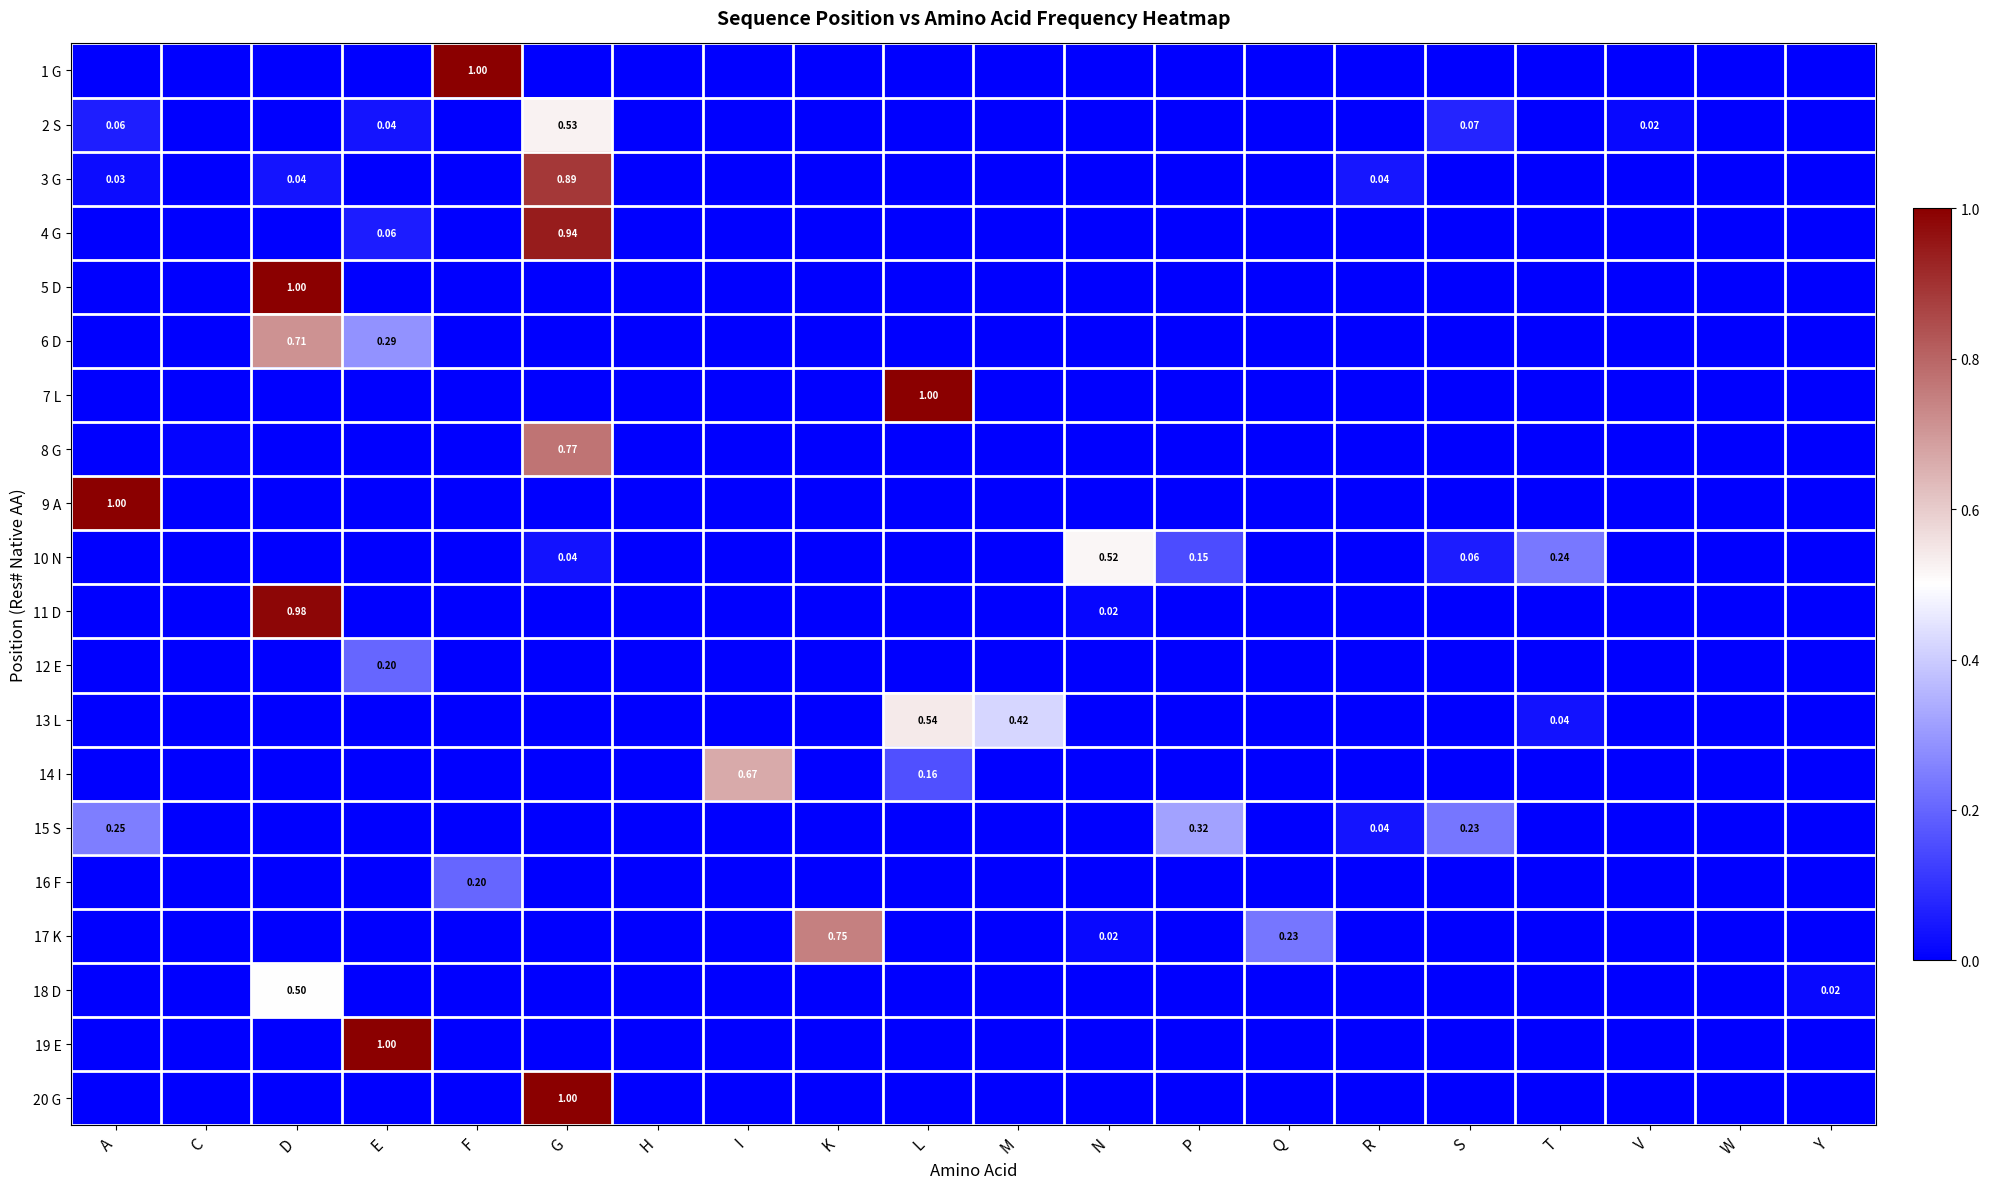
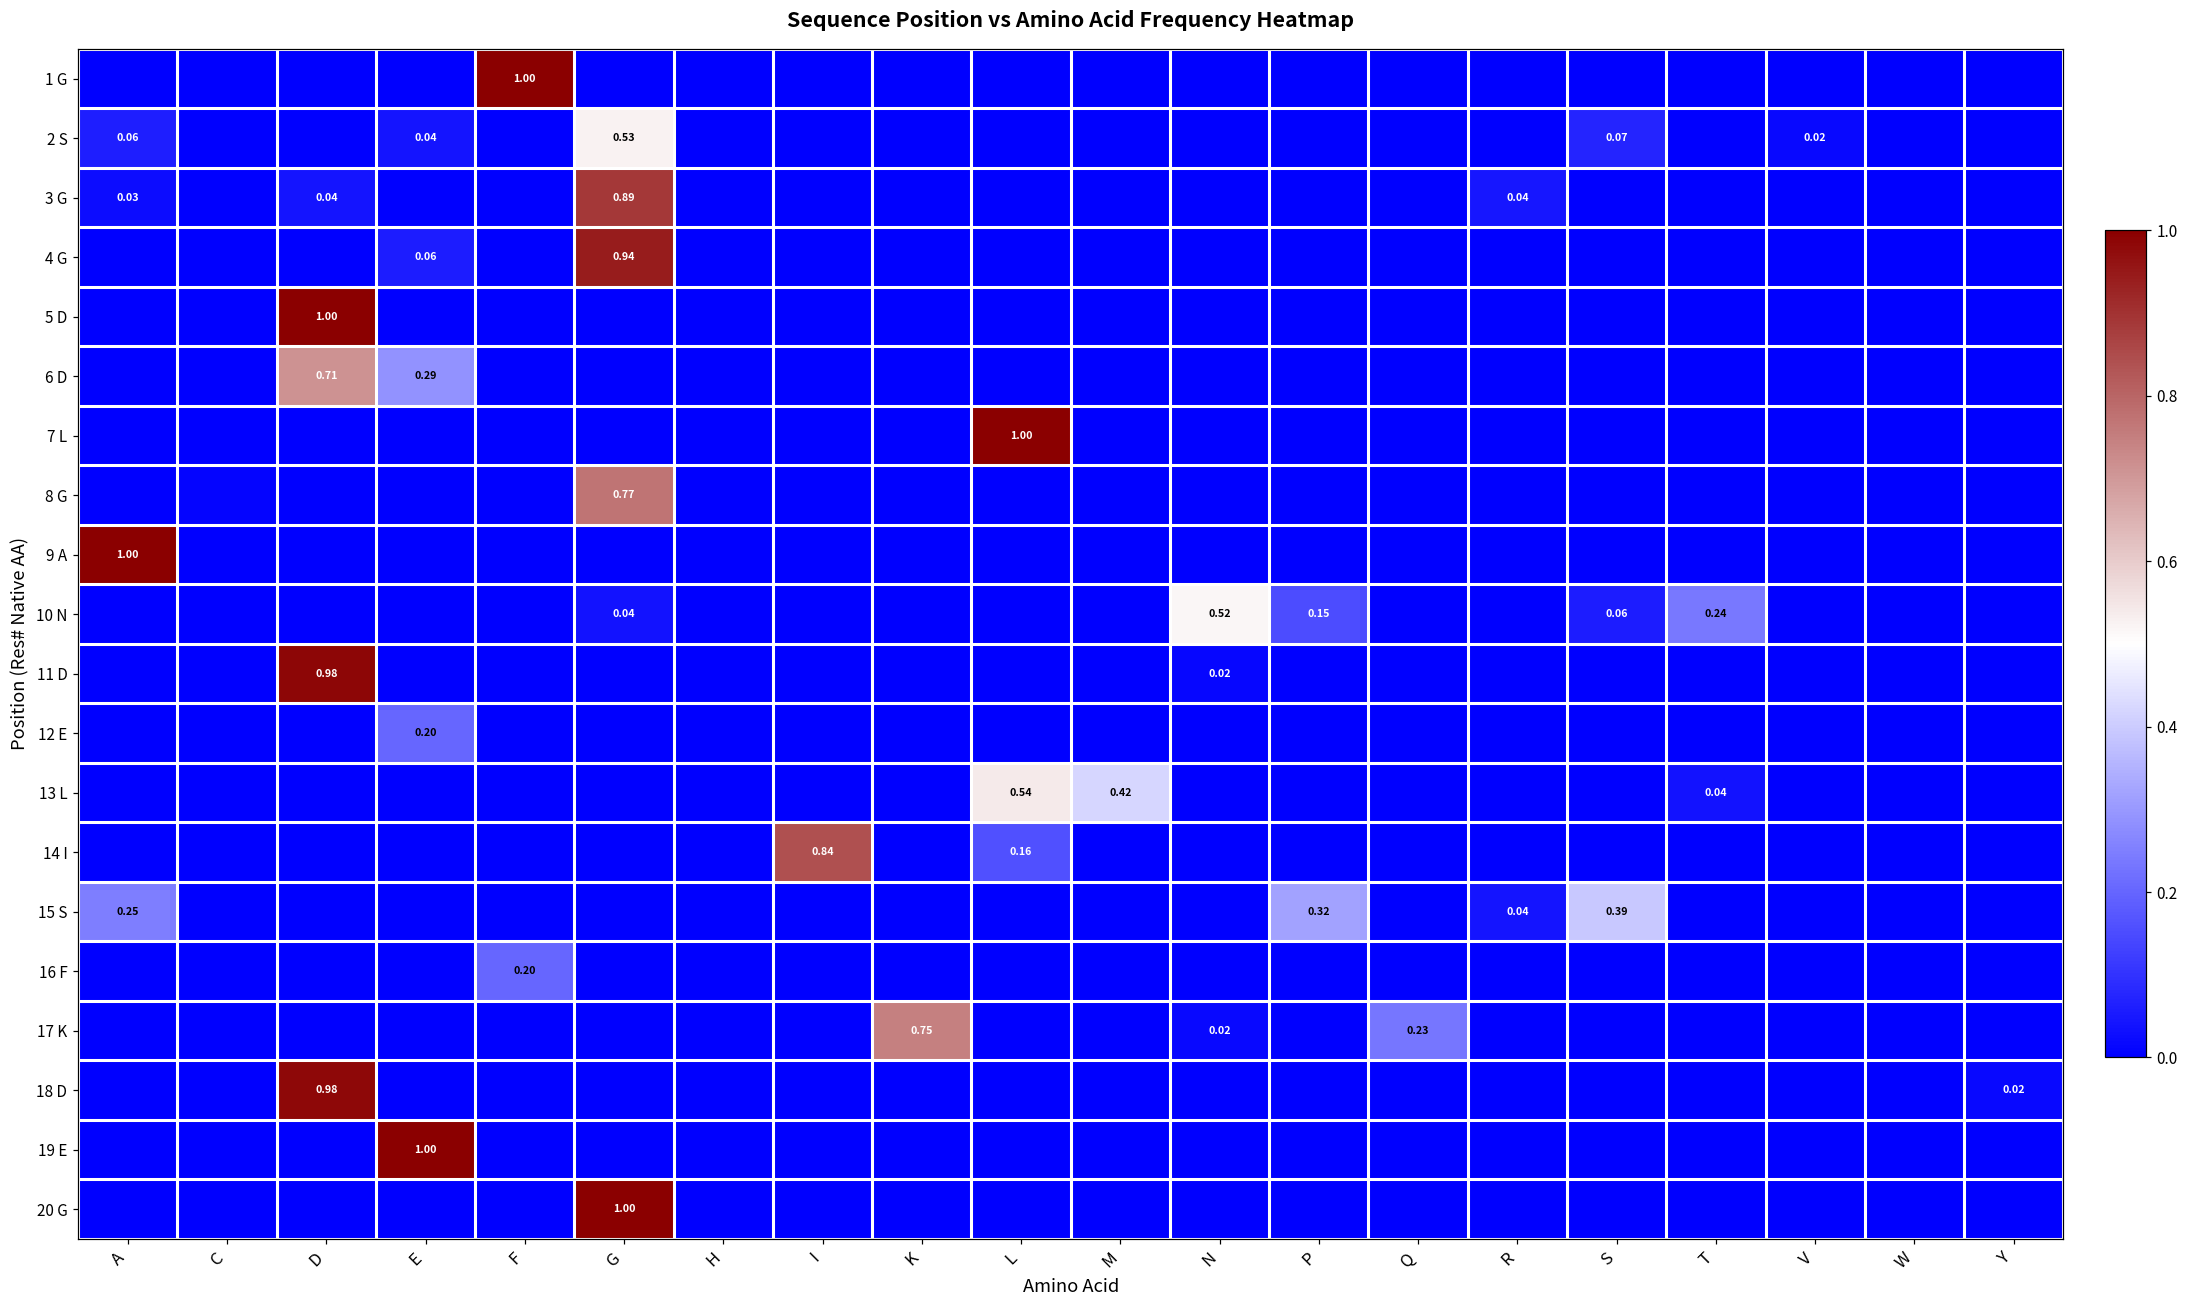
14 I, I: 0.67 -> 0.84
15 S, S: 0.23 -> 0.39
18 D, D: 0.50 -> 0.98
